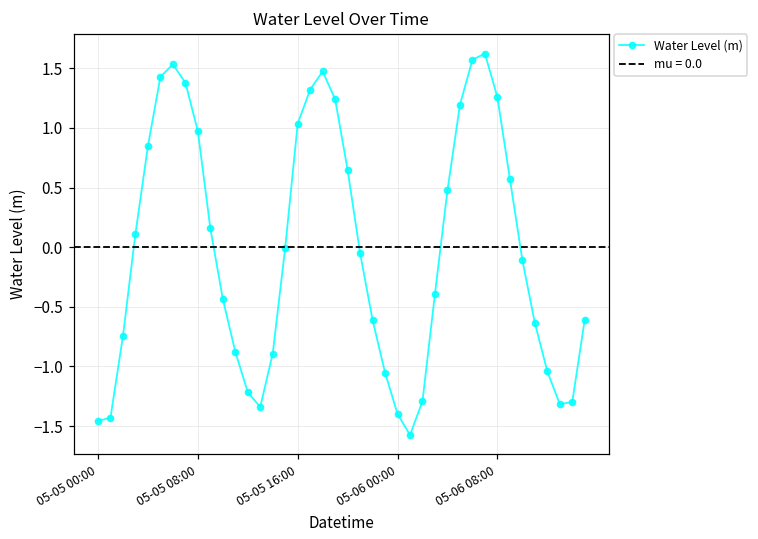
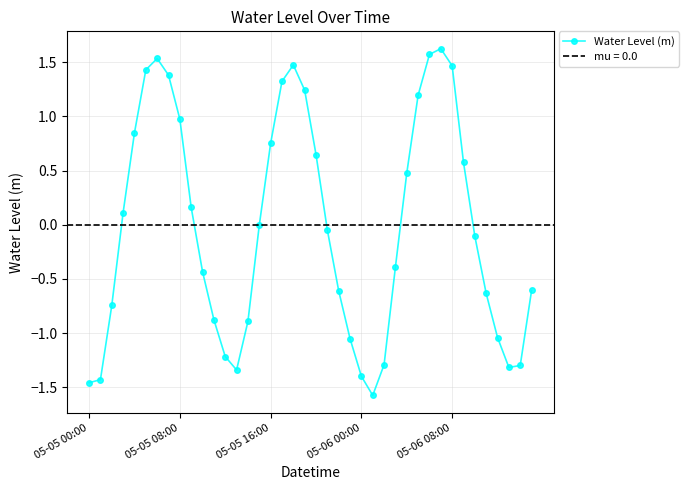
05-05 16:00: 1.04 -> 0.75
05-06 08:00: 1.26 -> 1.47
